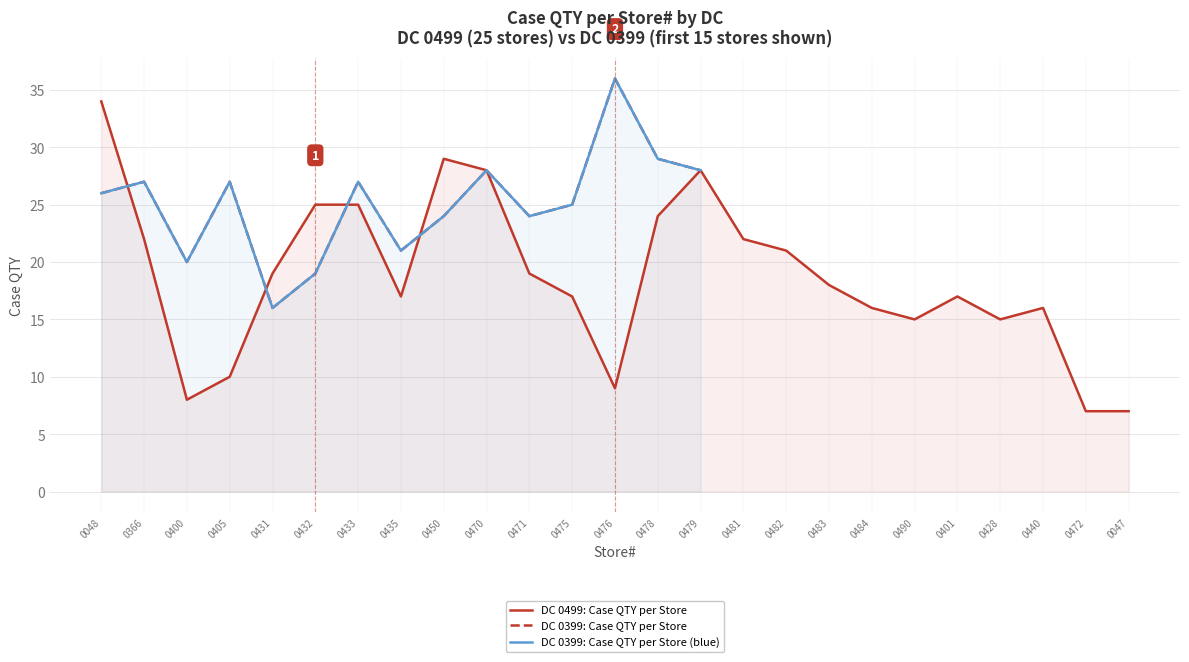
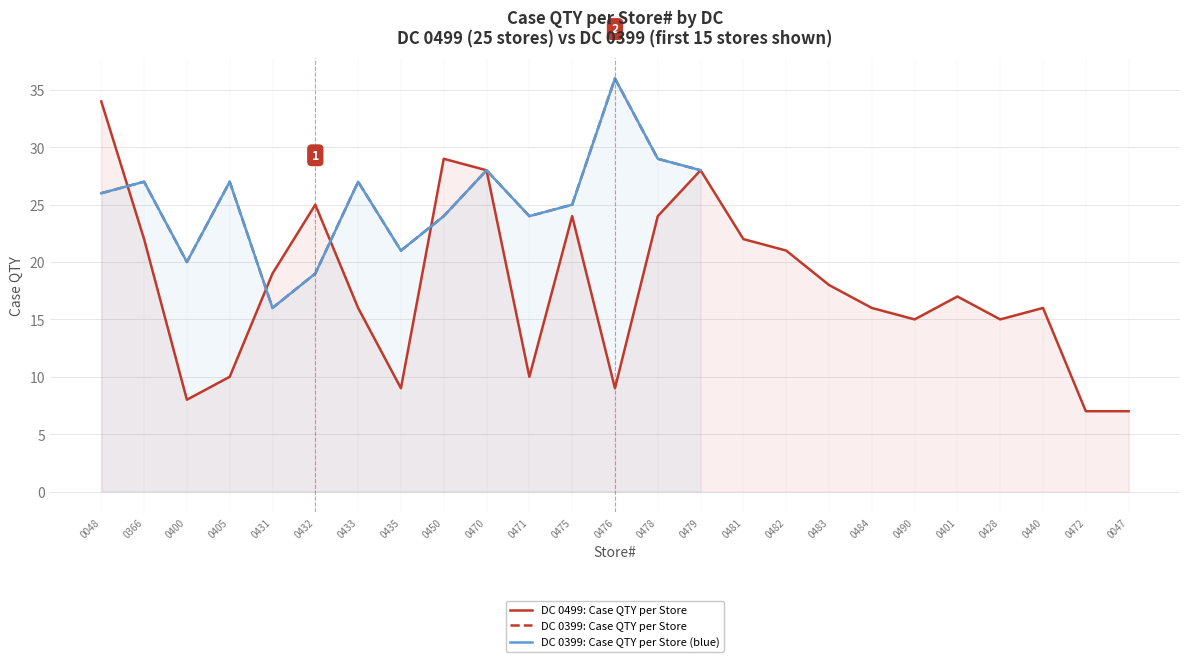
DC 0499: Case QTY per Store, 0433: 25 -> 16
DC 0499: Case QTY per Store, 0435: 17 -> 9
DC 0499: Case QTY per Store, 0471: 19 -> 10
DC 0499: Case QTY per Store, 0475: 17 -> 24
